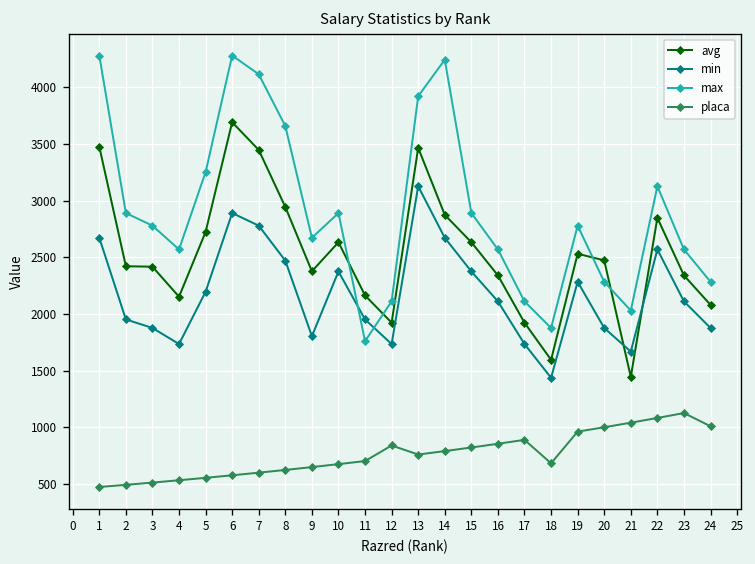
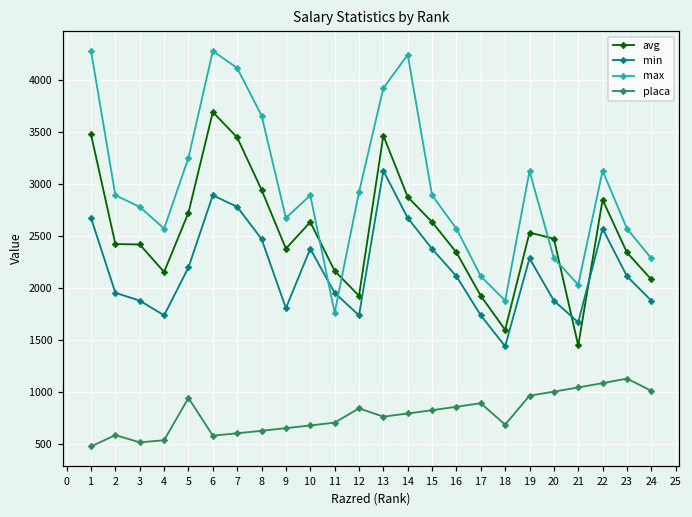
placa, 2: 500 -> 600
placa, 5: 600 -> 900
max, 12: 2100 -> 2900
max, 19: 2800 -> 3100
